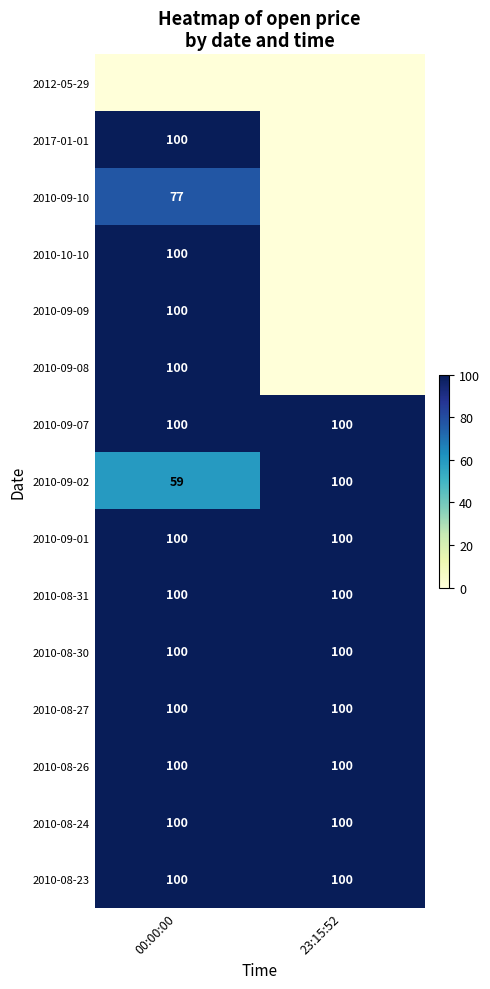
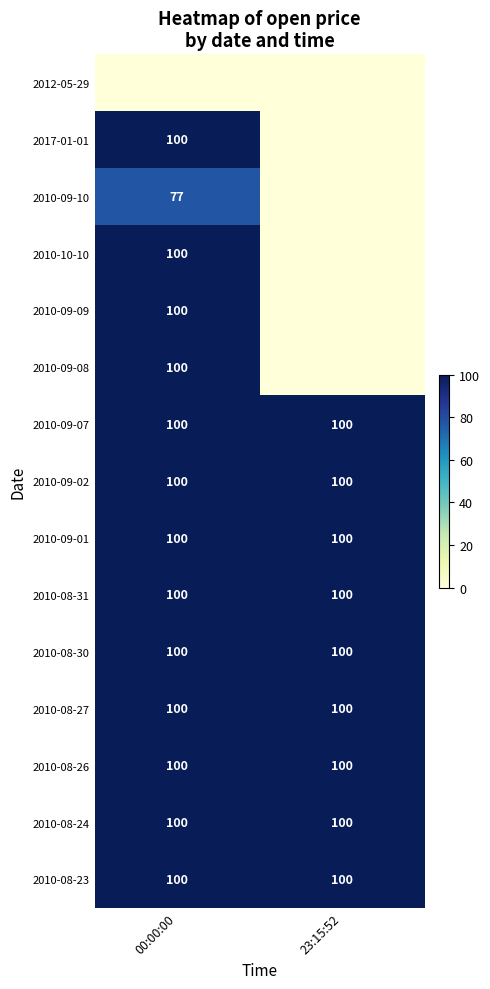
2010-09-02, 00:00:00: 59 -> 100
